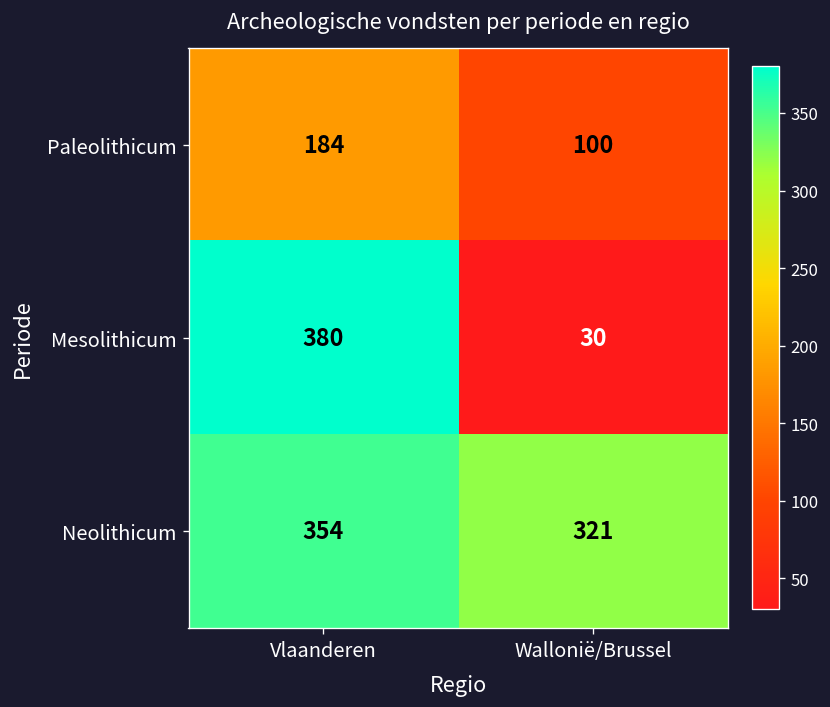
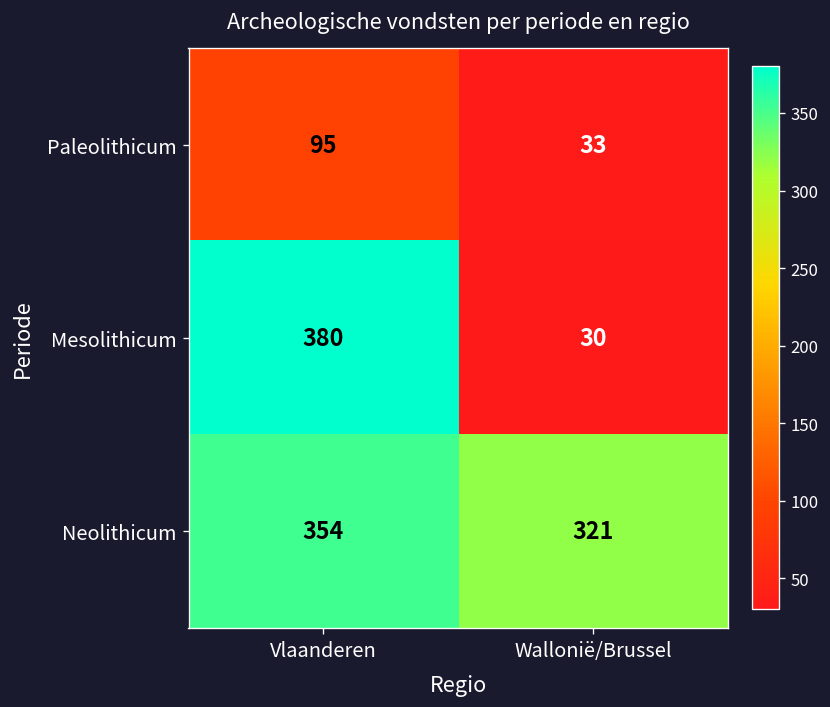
Paleolithicum, Vlaanderen: 184 -> 95
Paleolithicum, Wallonië/Brussel: 100 -> 33
